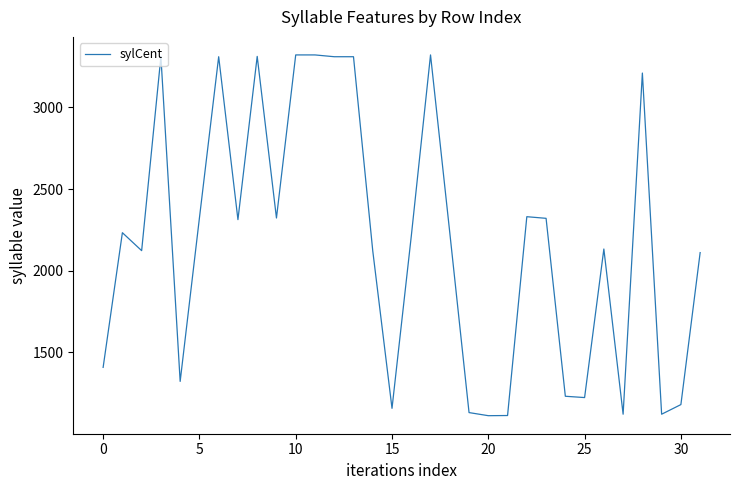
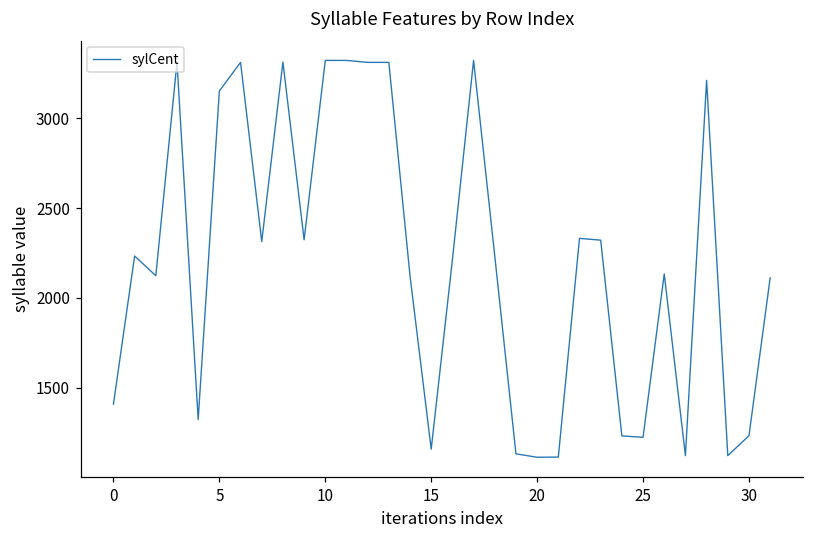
5: 2320 -> 3150
30: 1180 -> 1230
